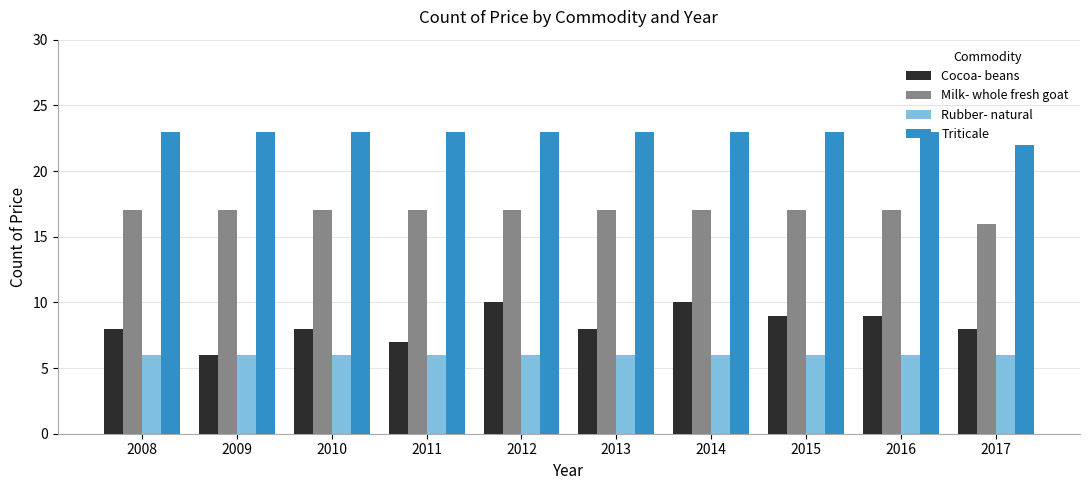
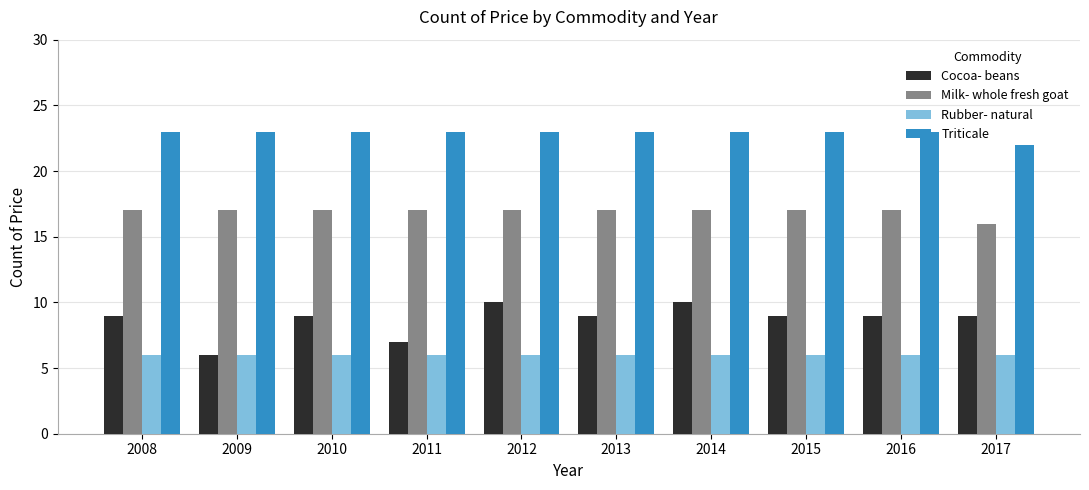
Cocoa- beans, 2008: 8 -> 9
Cocoa- beans, 2010: 8 -> 9
Cocoa- beans, 2013: 8 -> 9
Cocoa- beans, 2017: 8 -> 9
